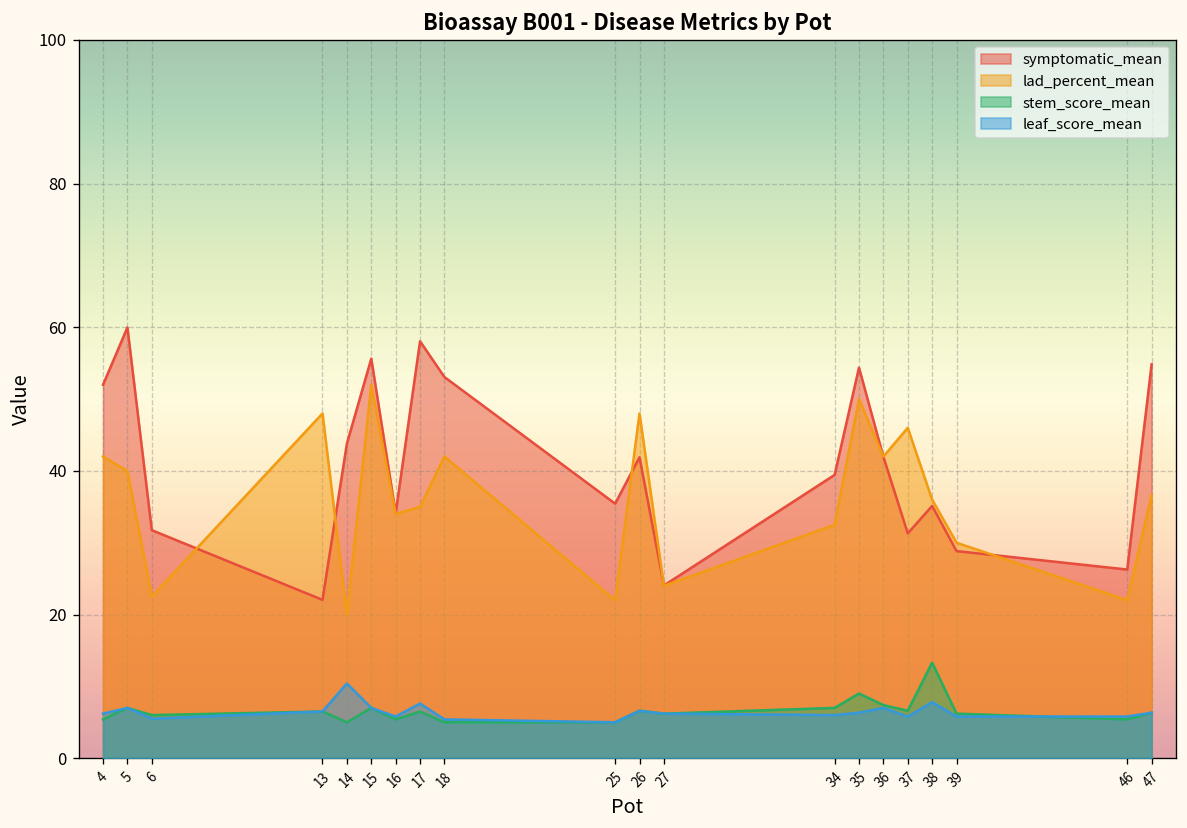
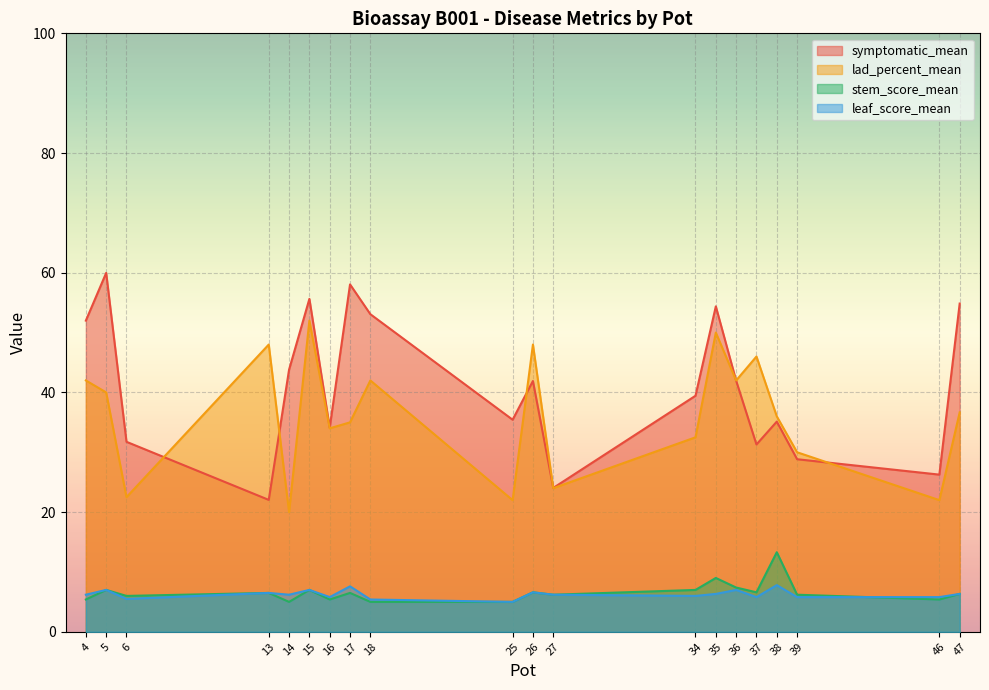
leaf_score_mean, 14: 10 -> 6
